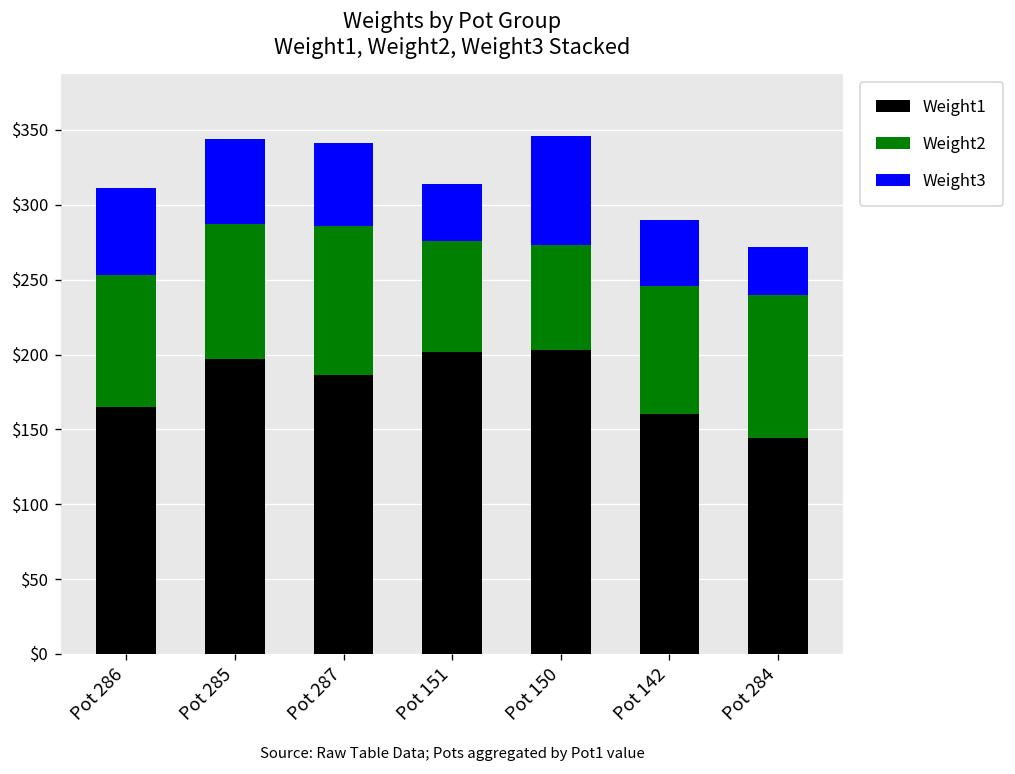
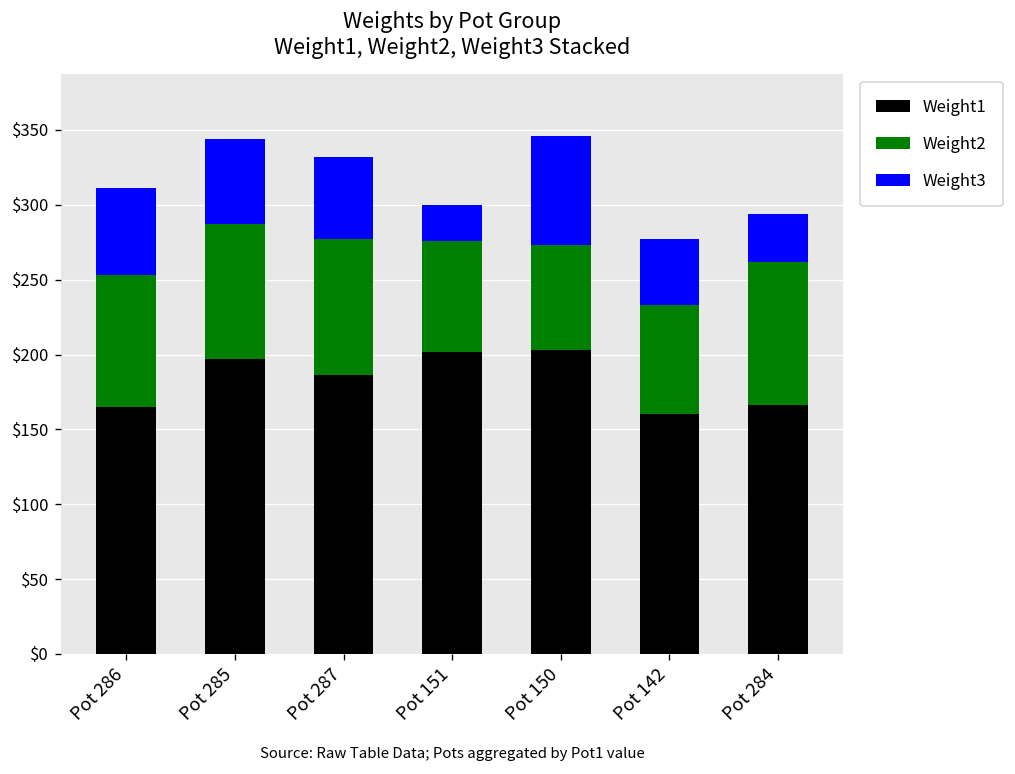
Weight2, Pot 287: $100 -> $91
Weight3, Pot 151: $38 -> $24
Weight2, Pot 142: $86 -> $73
Weight1, Pot 284: $144 -> $166
